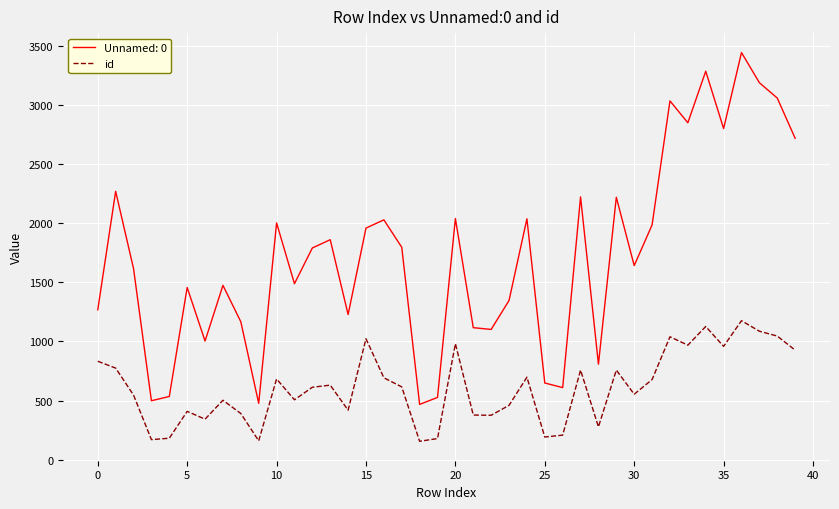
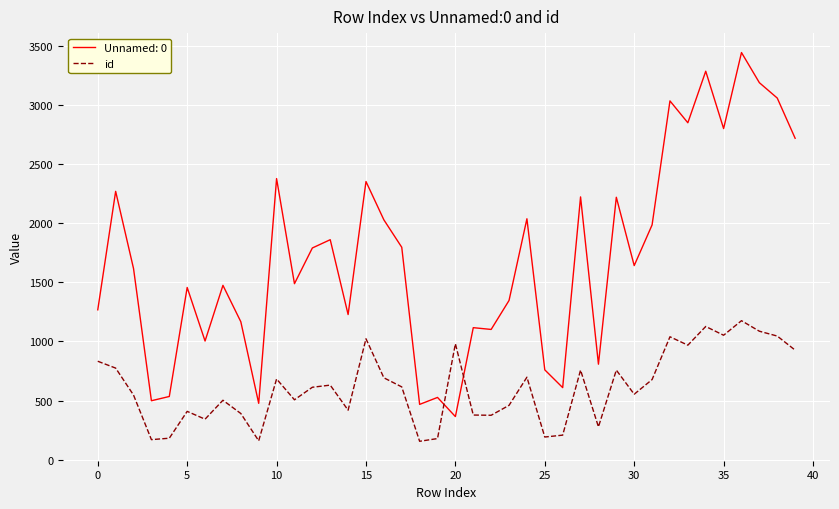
Unnamed: 0, 10: 2000 -> 2380
Unnamed: 0, 15: 1960 -> 2350
Unnamed: 0, 20: 2040 -> 370
Unnamed: 0, 25: 650 -> 760
id, 35: 960 -> 1050
